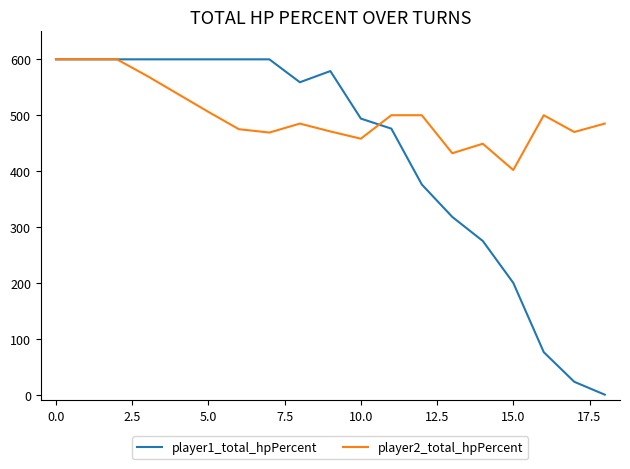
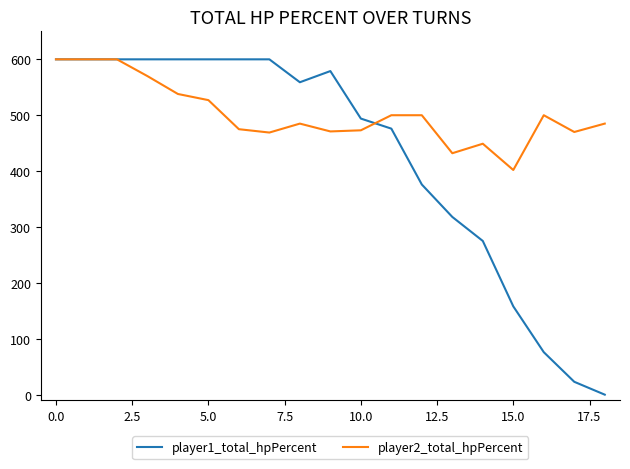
player2_total_hpPercent, 5.0: 510 -> 530
player2_total_hpPercent, 10.0: 460 -> 470
player1_total_hpPercent, 15.0: 200 -> 160
